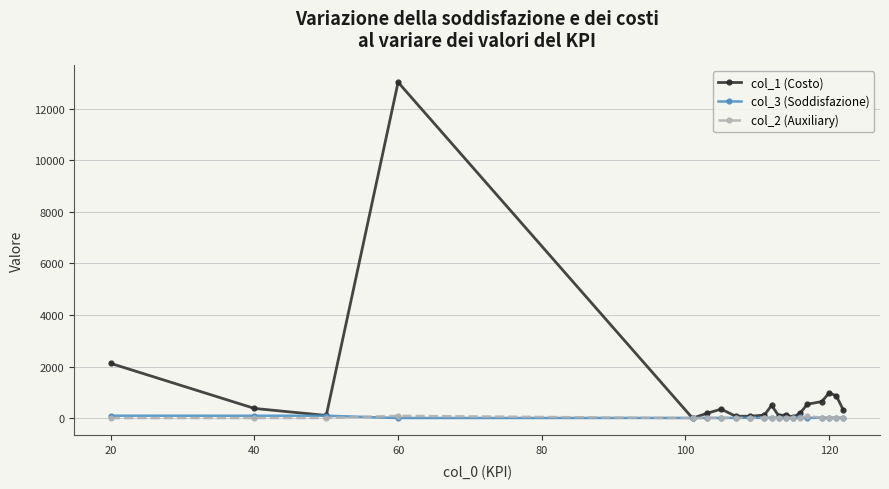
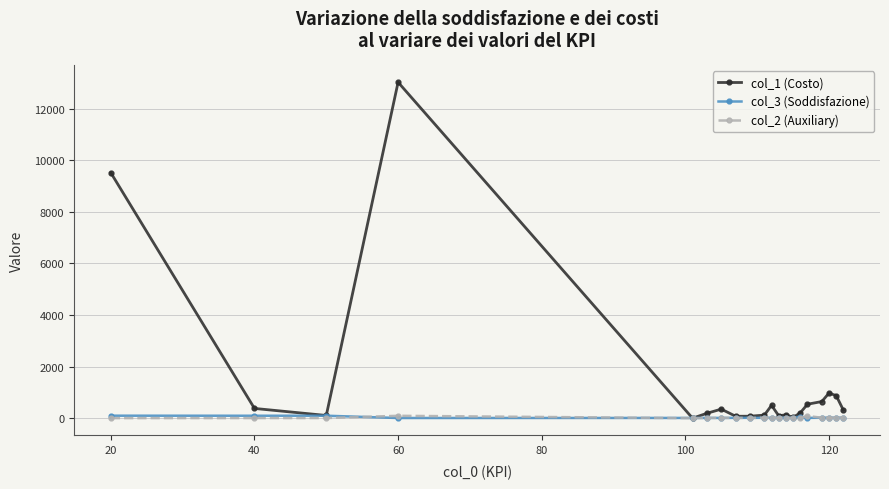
col_1 (Costo), 20: 2100 -> 9500
